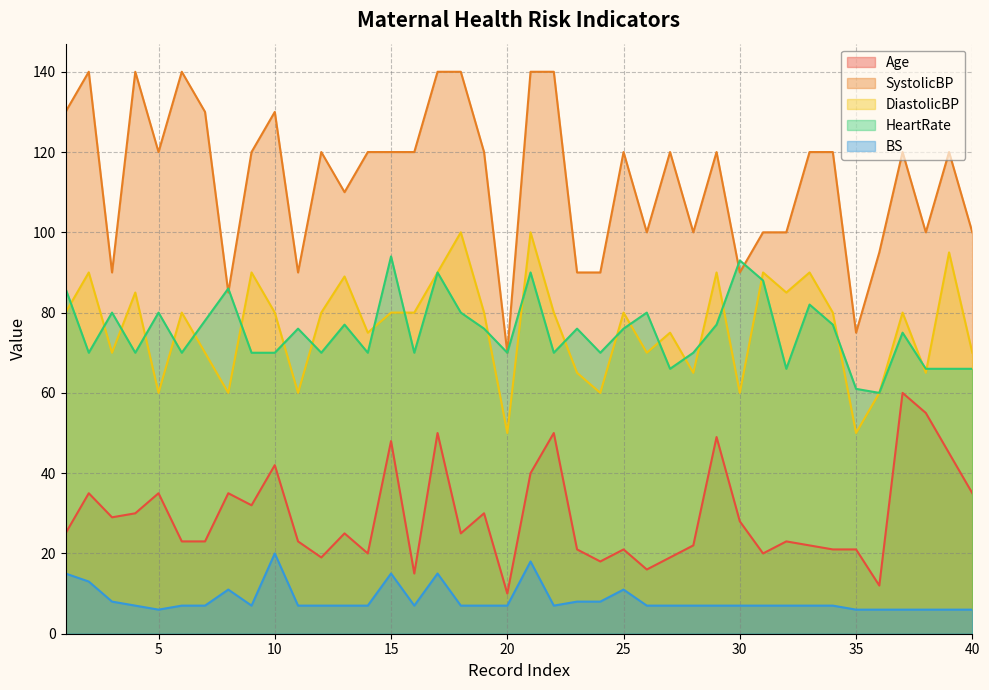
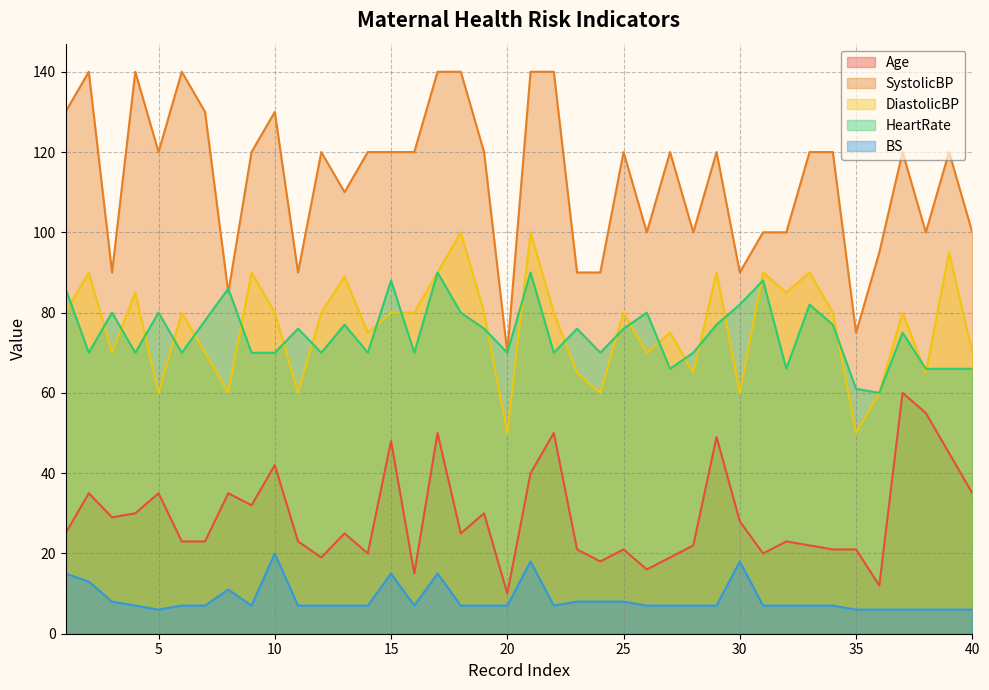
HeartRate, 15: 94 -> 88
BS, 25: 11 -> 8
HeartRate, 30: 93 -> 82
BS, 30: 7 -> 18
